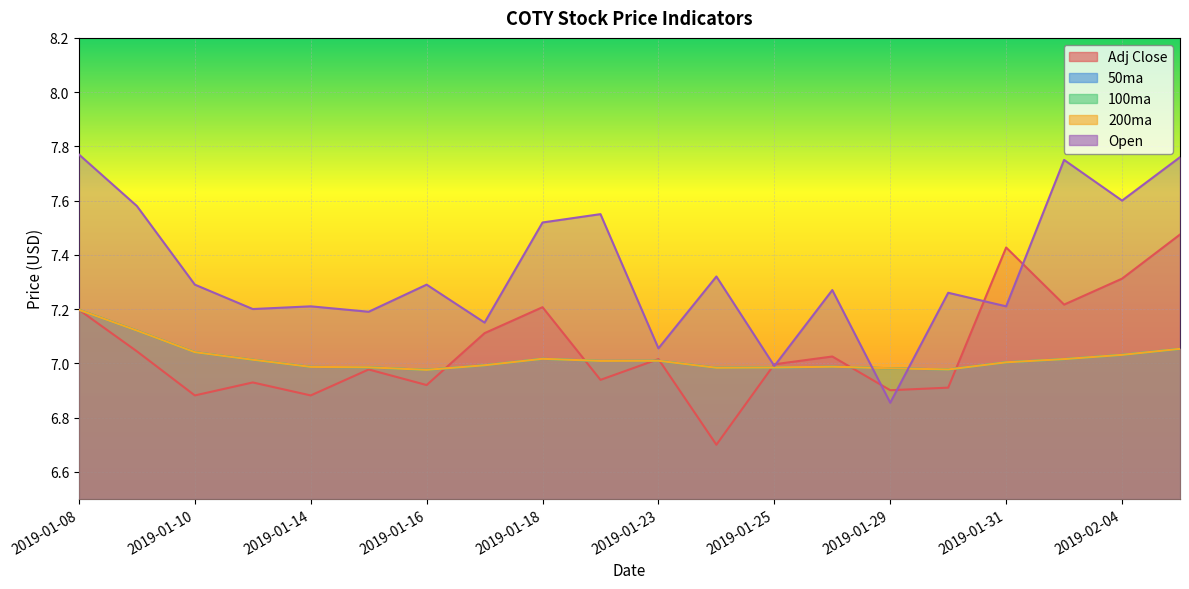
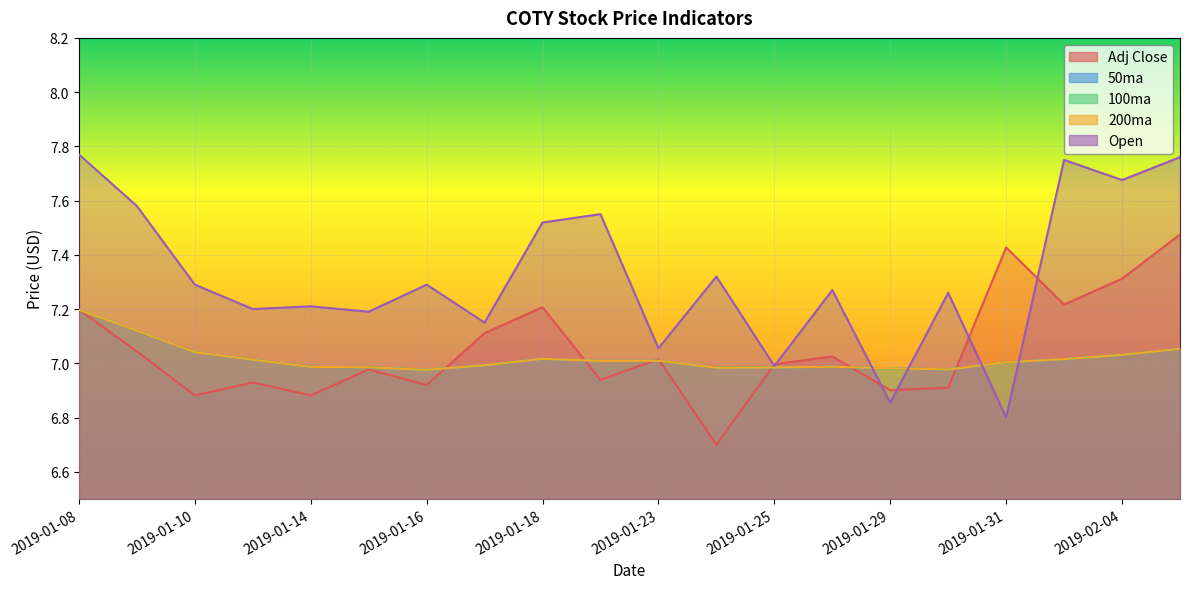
Open, 2019-01-31: 7.21 -> 6.80
Open, 2019-02-04: 7.60 -> 7.68
